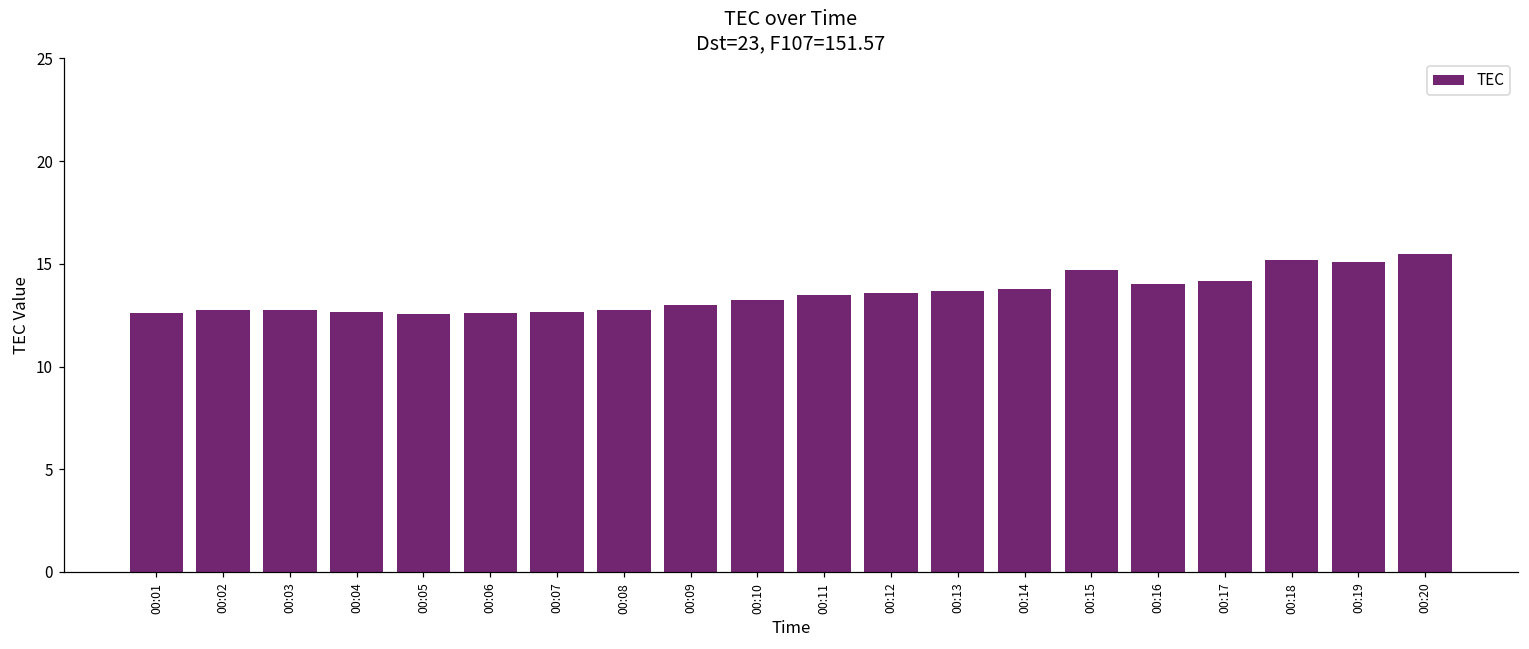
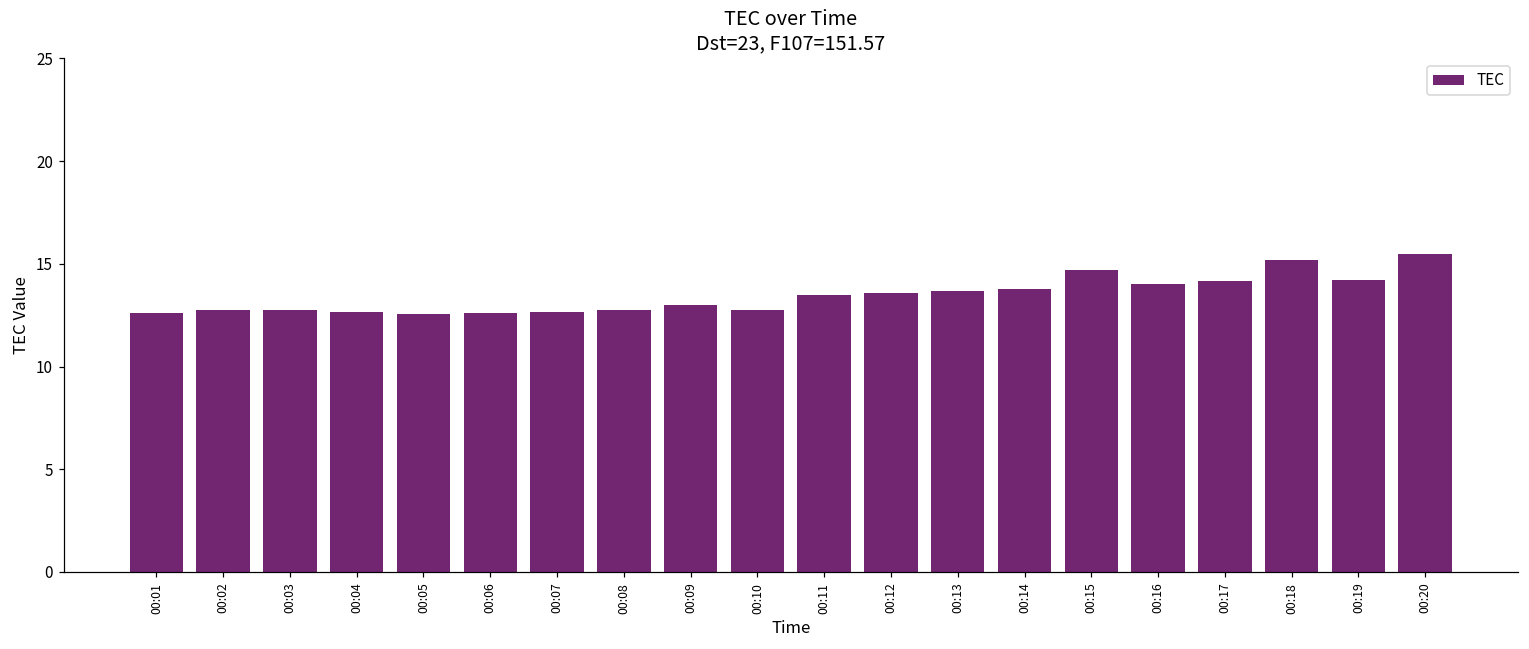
00:10: 13.2 -> 12.8
00:19: 15.1 -> 14.2
